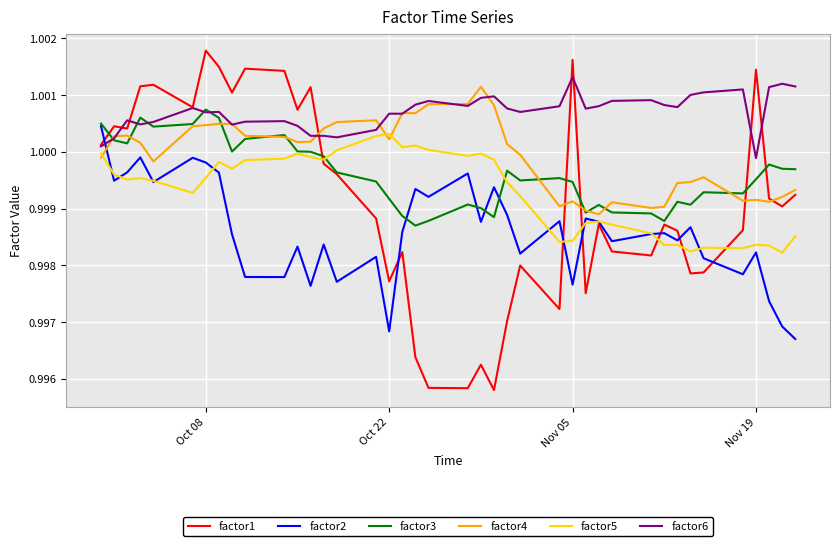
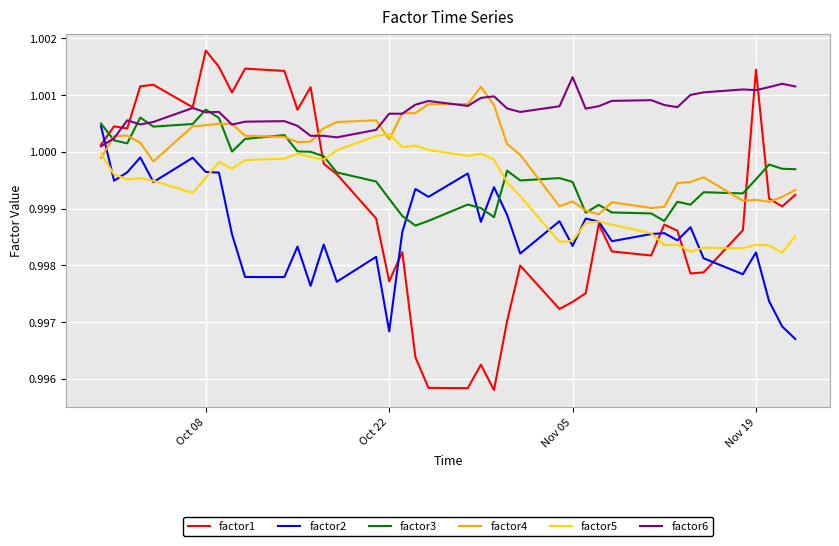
factor2, Oct 08: 0.9998 -> 0.9996
factor1, Nov 05: 1.0016 -> 0.9974
factor2, Nov 05: 0.9977 -> 0.9983
factor6, Nov 19: 0.9999 -> 1.0011
